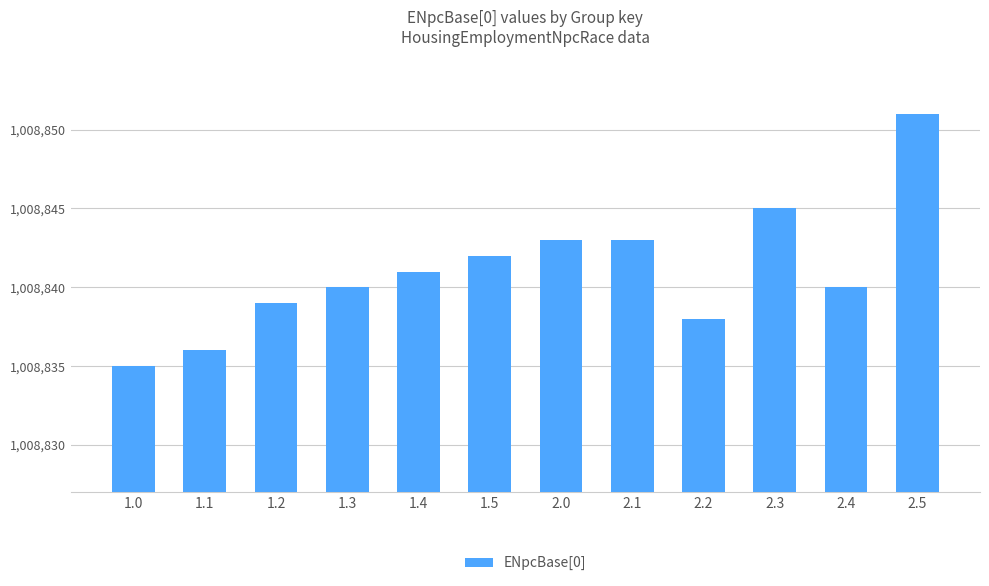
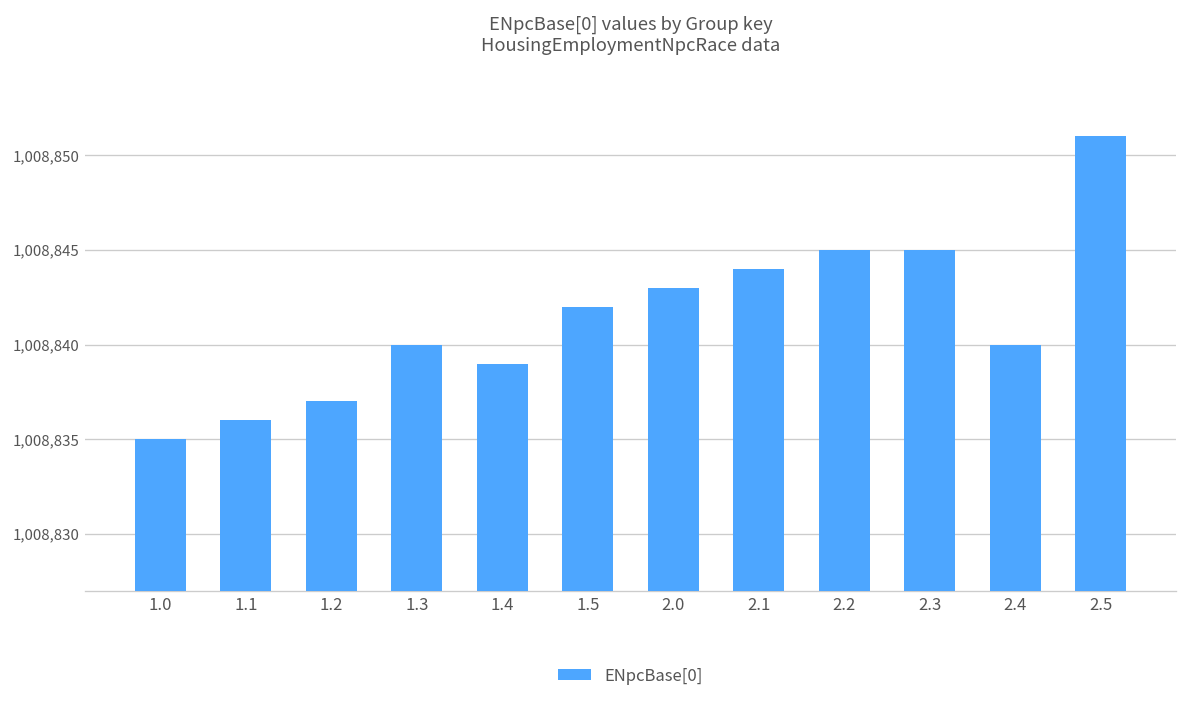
1.2: 1,008,839 -> 1,008,837
1.4: 1,008,841 -> 1,008,839
2.1: 1,008,843 -> 1,008,844
2.2: 1,008,838 -> 1,008,845
